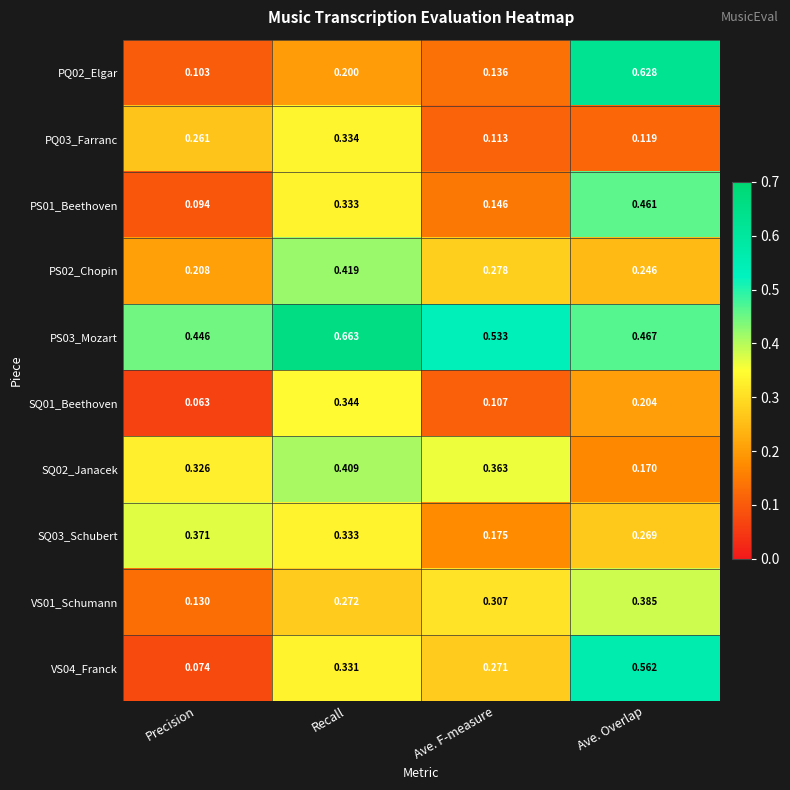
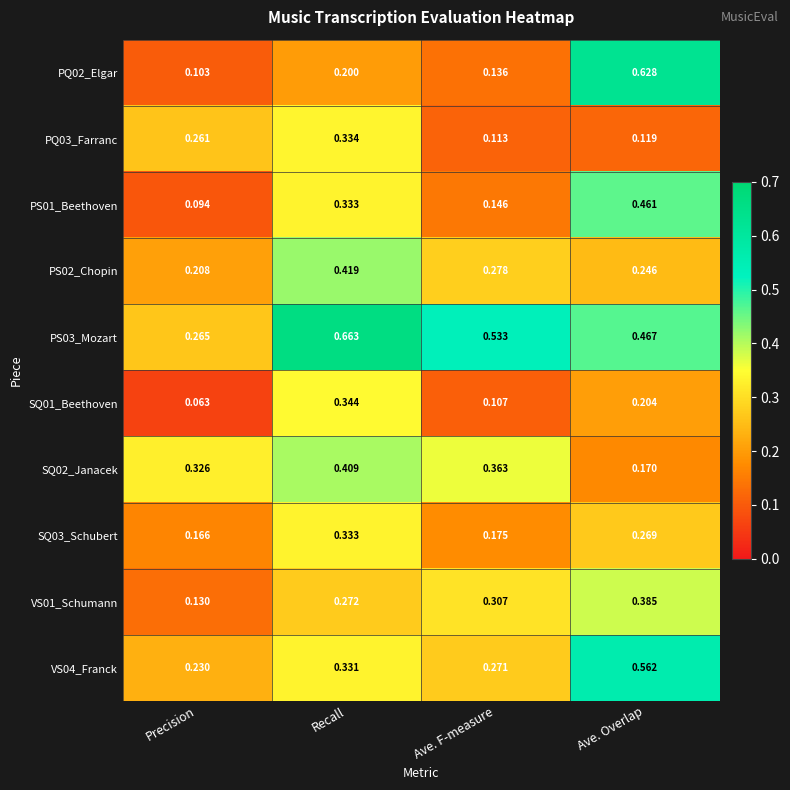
PS03_Mozart, Precision: 0.446 -> 0.265
SQ03_Schubert, Precision: 0.371 -> 0.166
VS04_Franck, Precision: 0.074 -> 0.230
